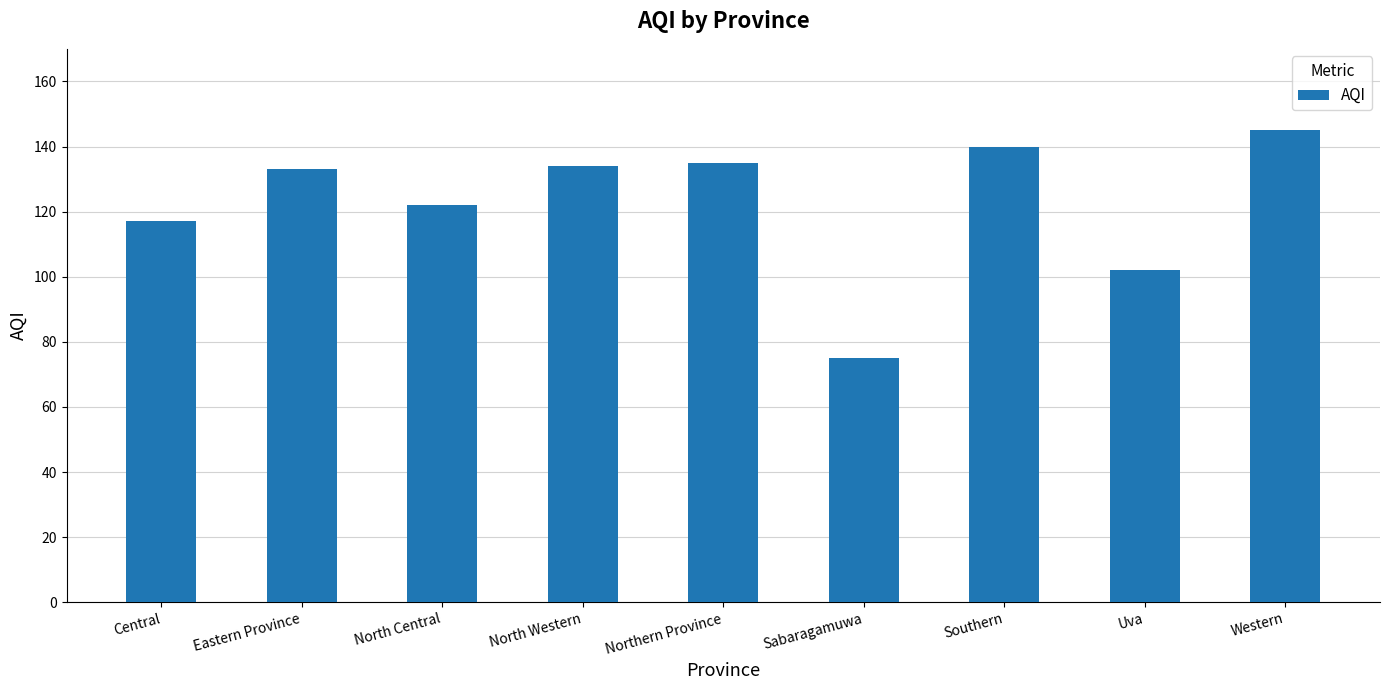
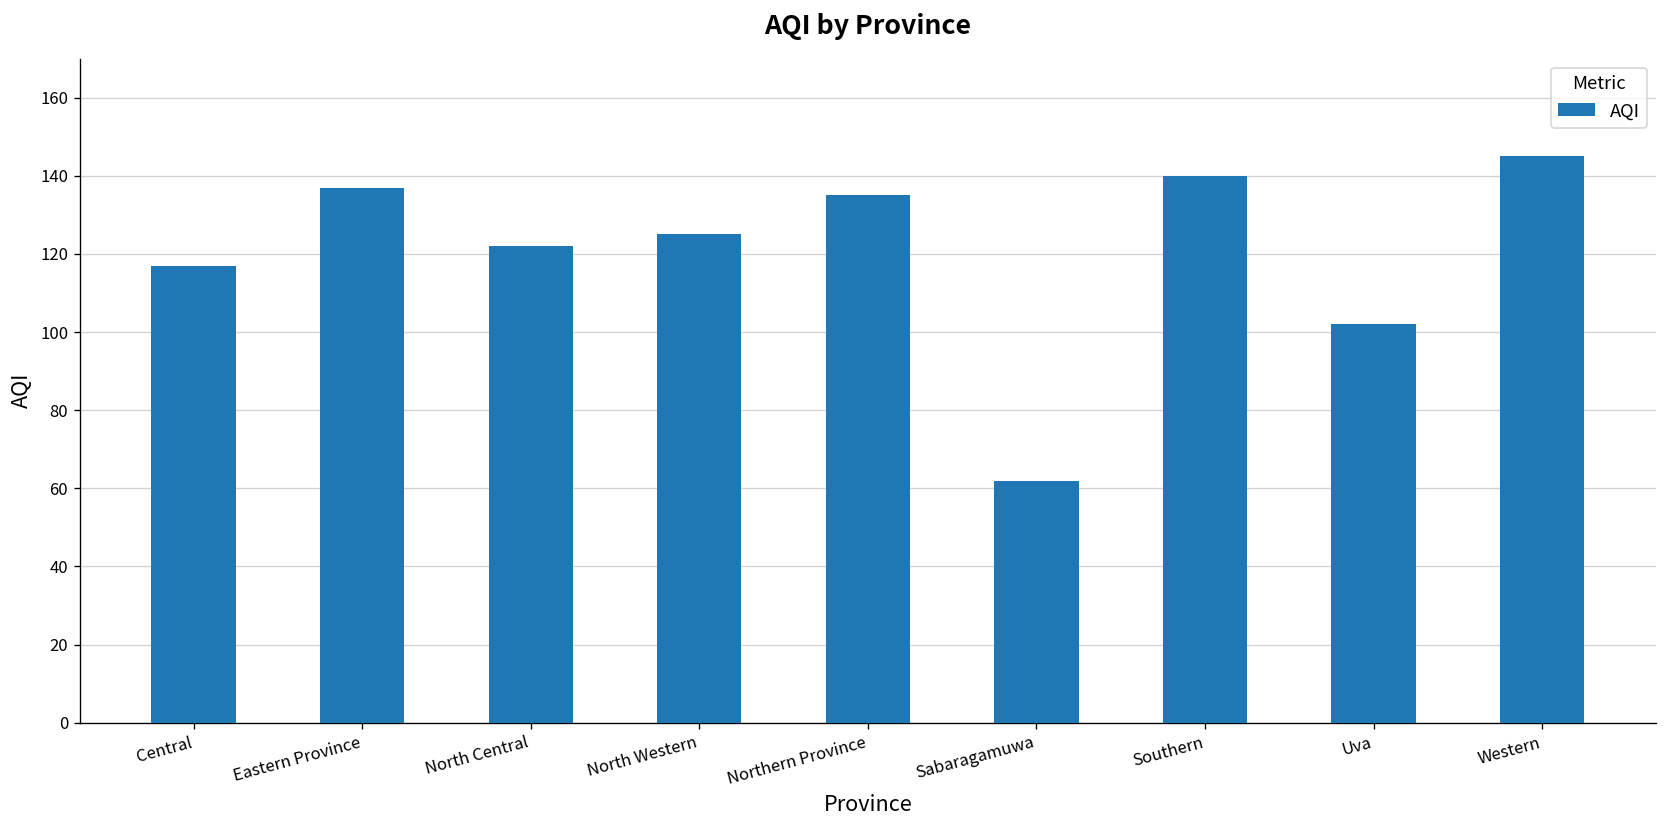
Eastern Province: 133 -> 137
North Western: 134 -> 125
Sabaragamuwa: 75 -> 62
